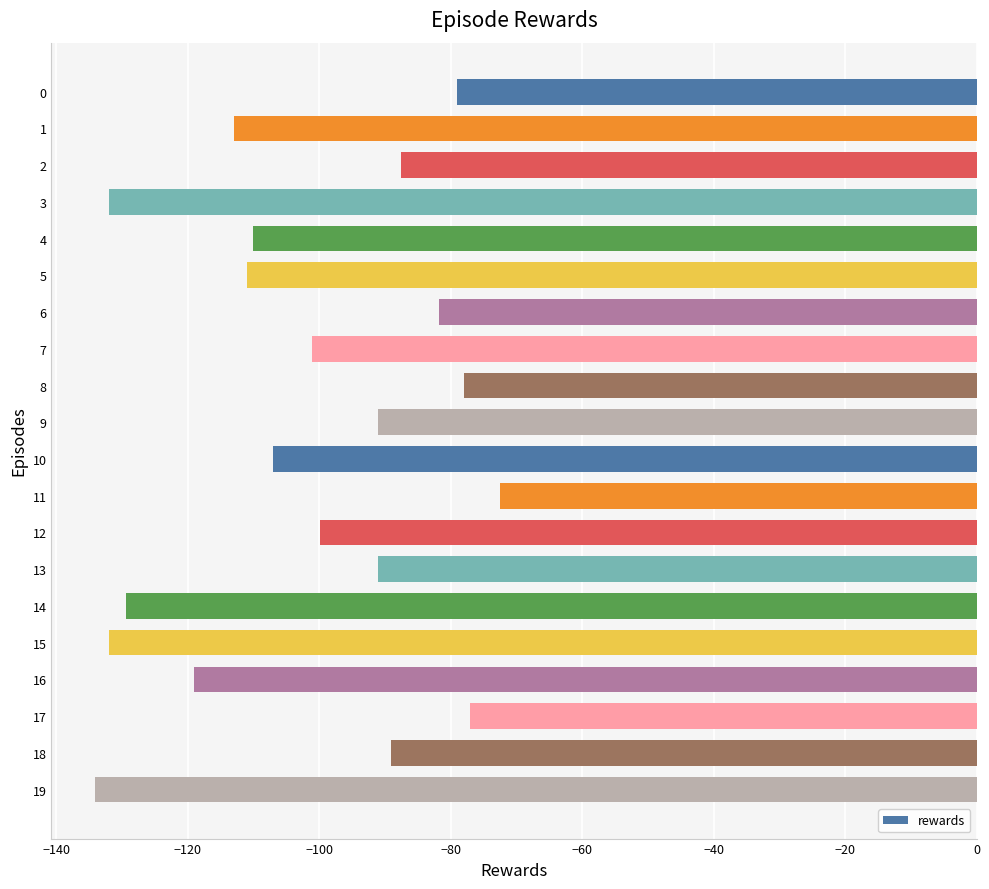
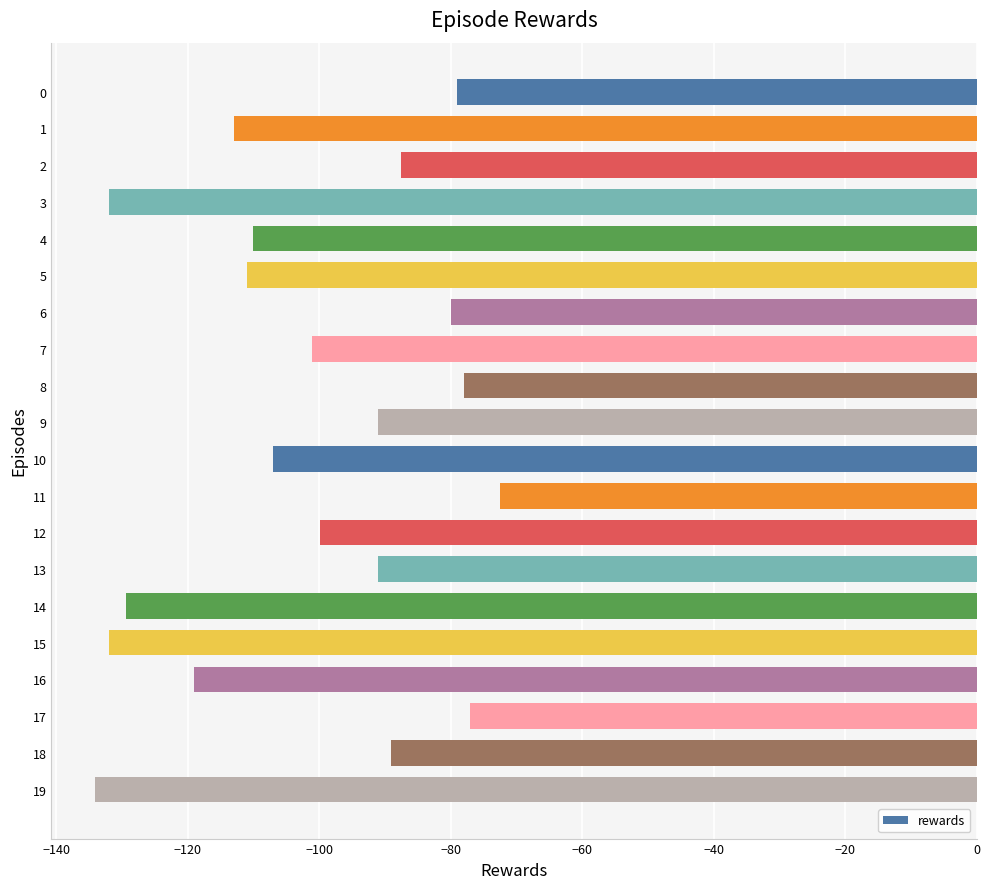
6: -82 -> -80
